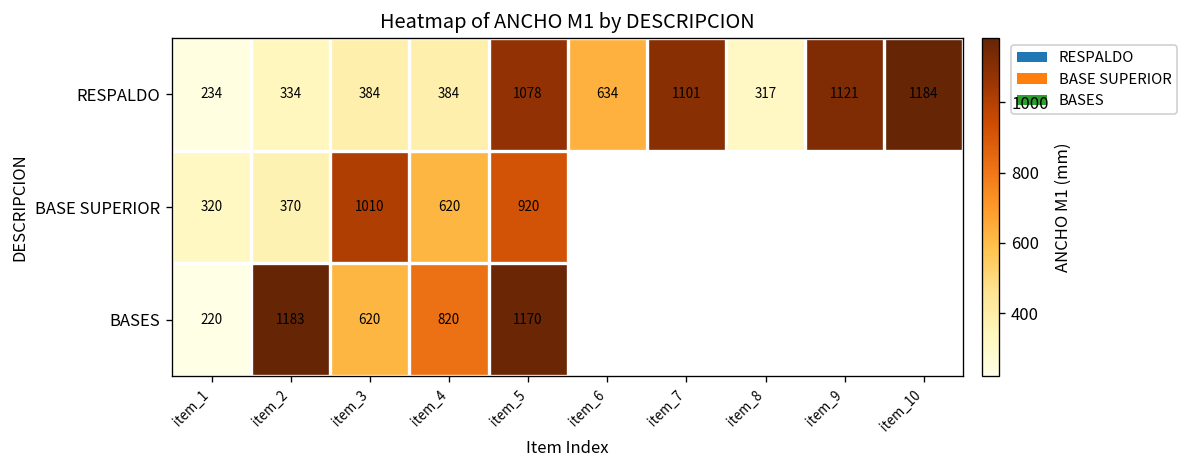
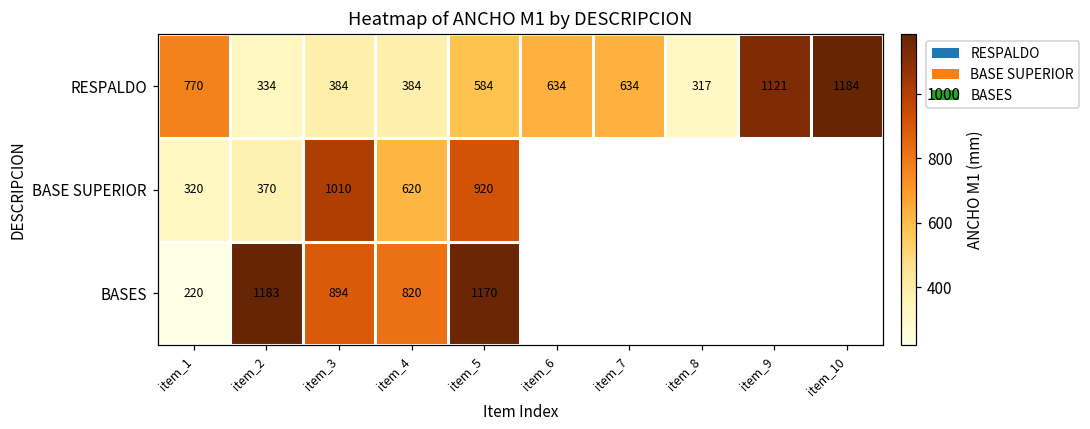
RESPALDO, item_1: 234 -> 770
RESPALDO, item_5: 1078 -> 584
RESPALDO, item_7: 1101 -> 634
BASES, item_3: 620 -> 894
